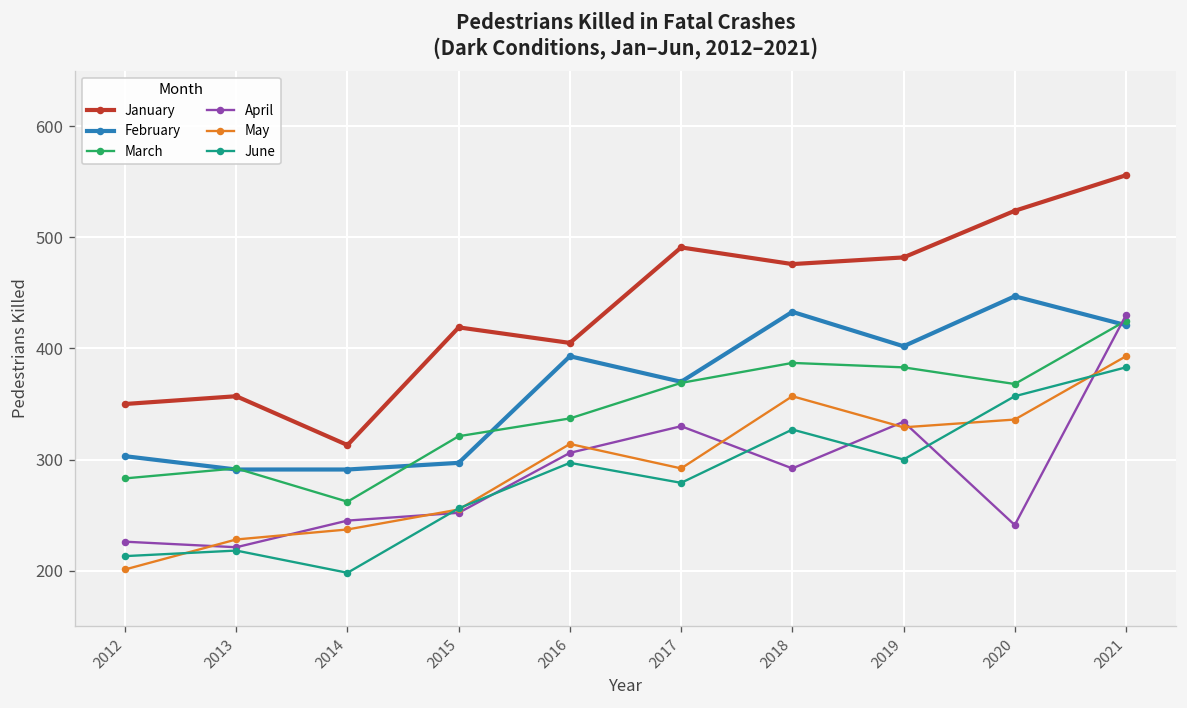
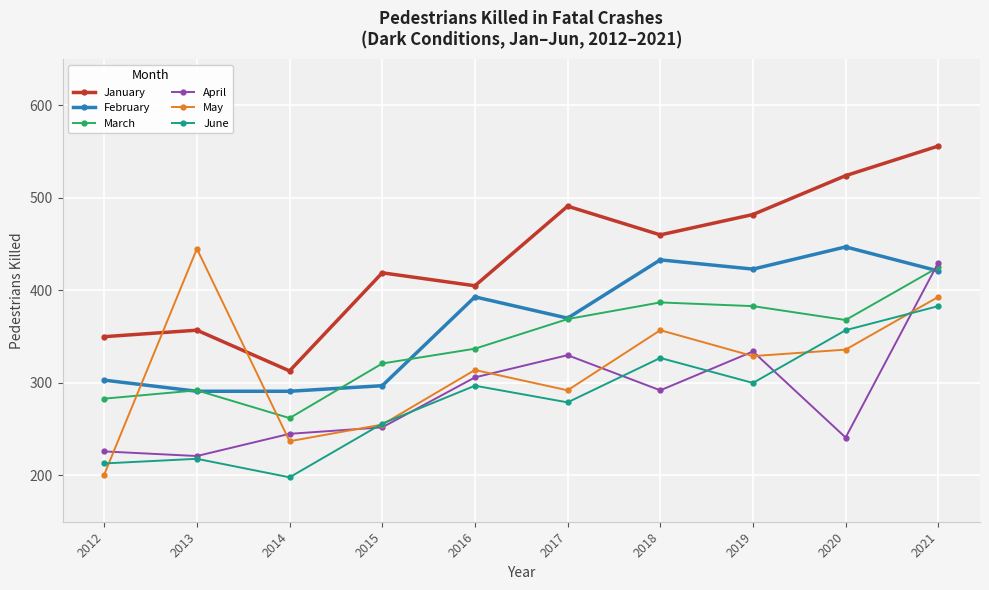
May, 2013: 230 -> 450
January, 2018: 480 -> 460
February, 2019: 400 -> 420
